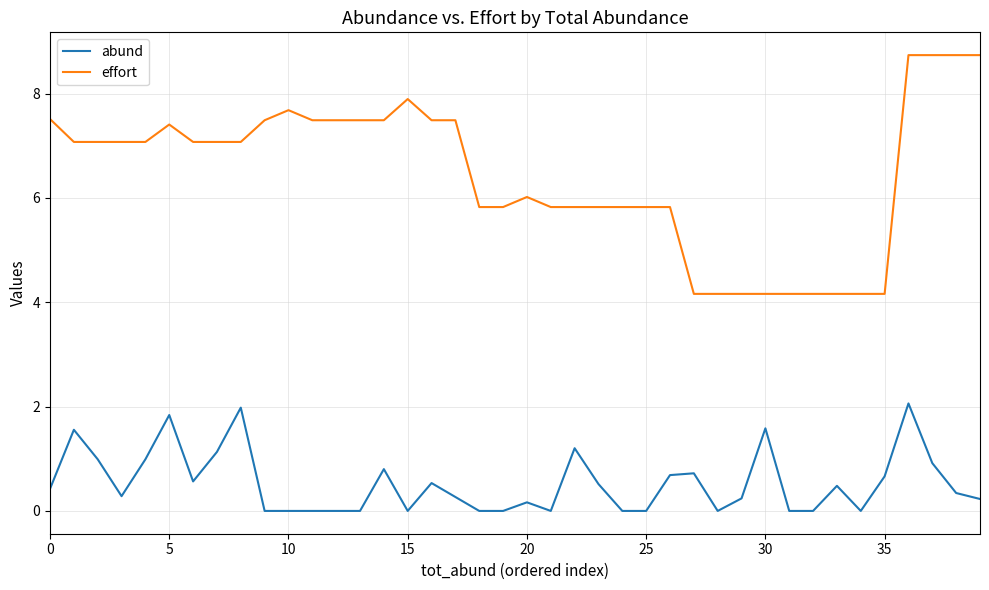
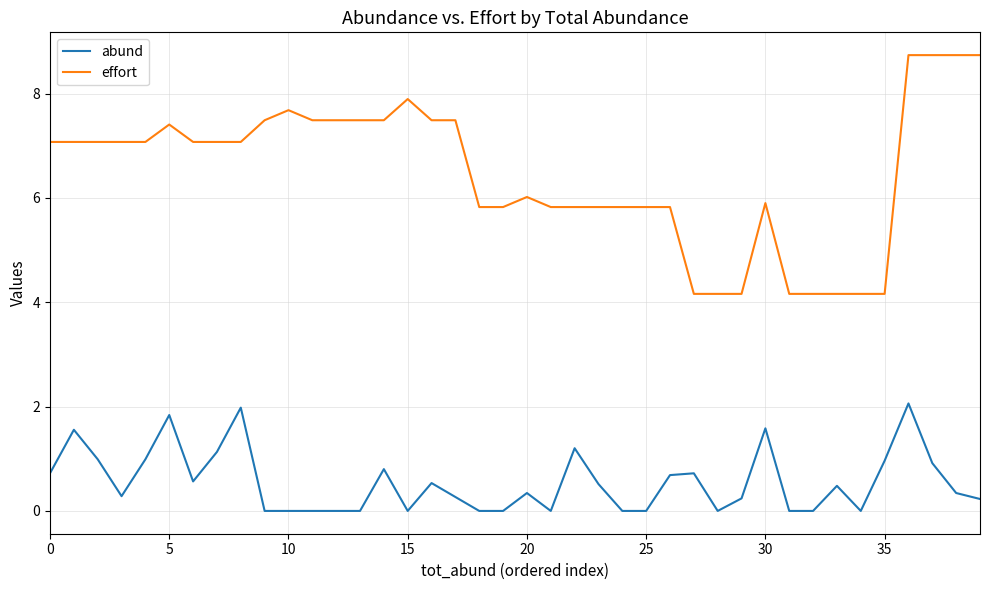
abund, 0: 0.4 -> 0.7
effort, 0: 7.5 -> 7.1
abund, 20: 0.2 -> 0.3
effort, 30: 4.2 -> 5.9
abund, 35: 0.7 -> 1.0
